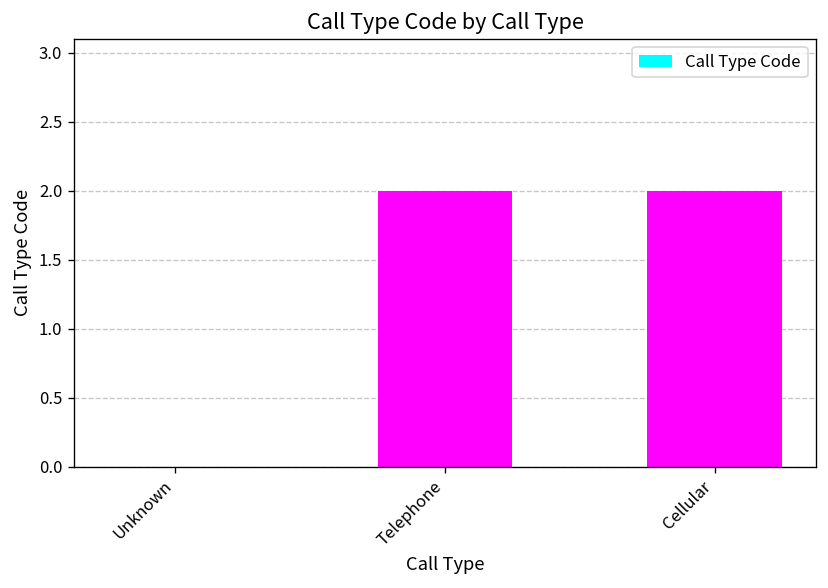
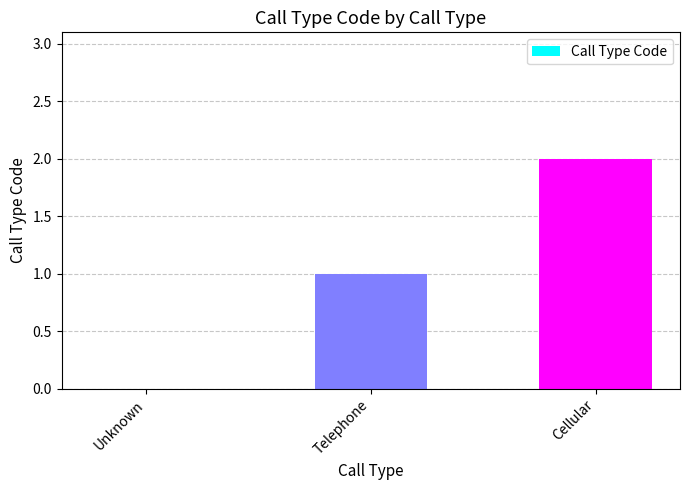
Telephone: 2 -> 1
